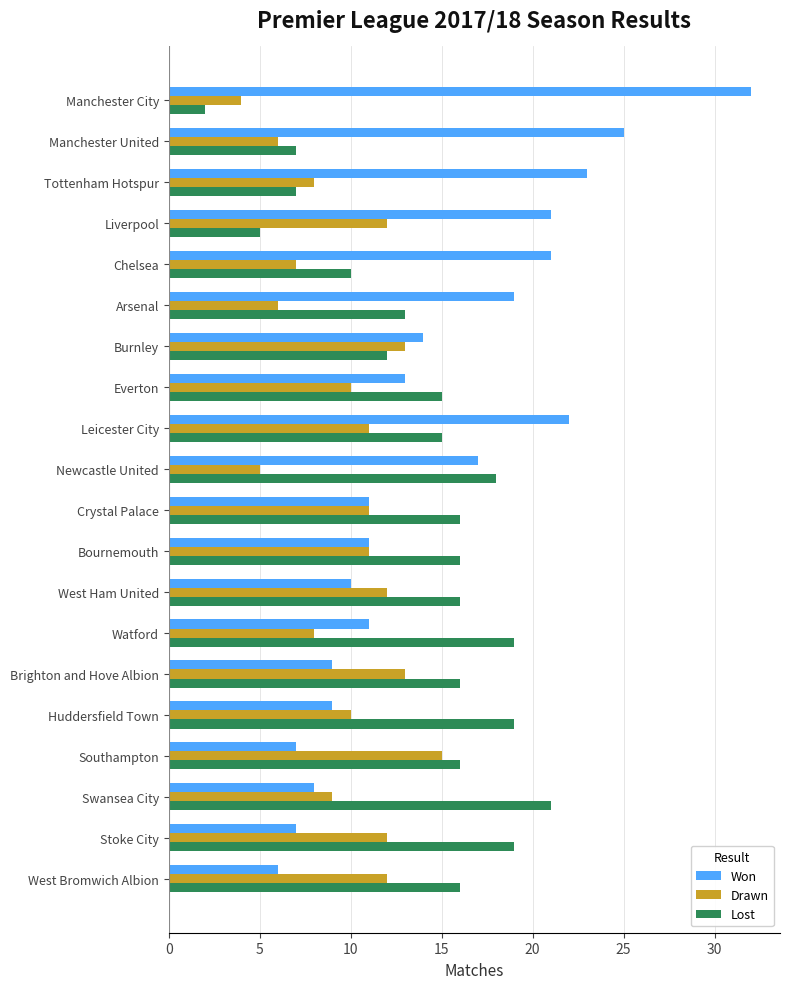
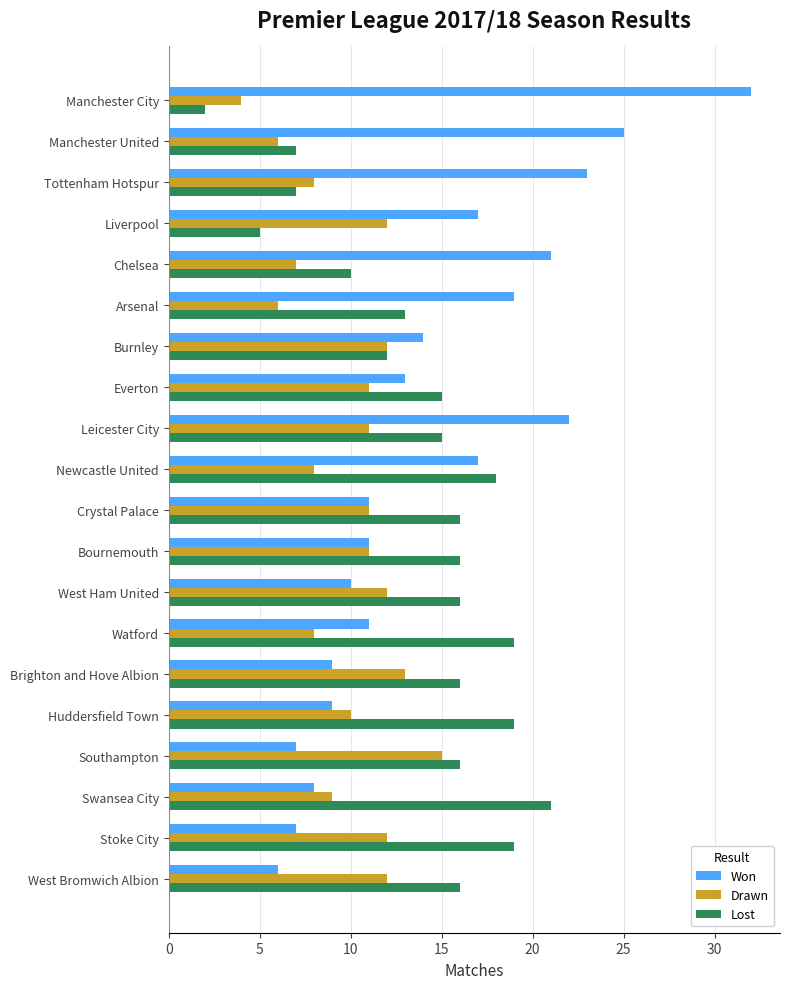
Won, Liverpool: 21 -> 17
Drawn, Burnley: 13 -> 12
Drawn, Everton: 10 -> 11
Drawn, Newcastle United: 5 -> 8
